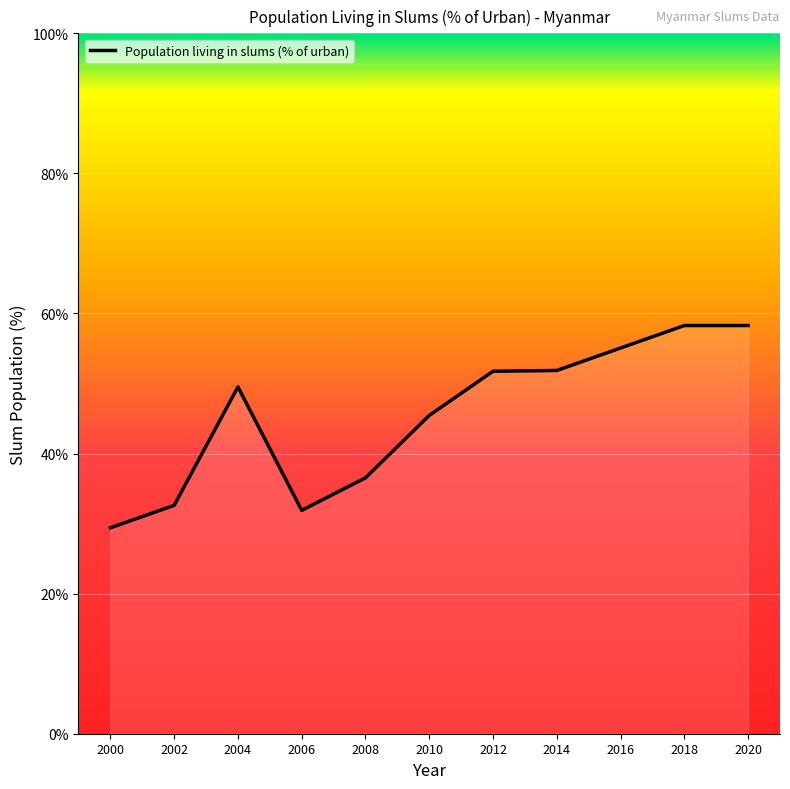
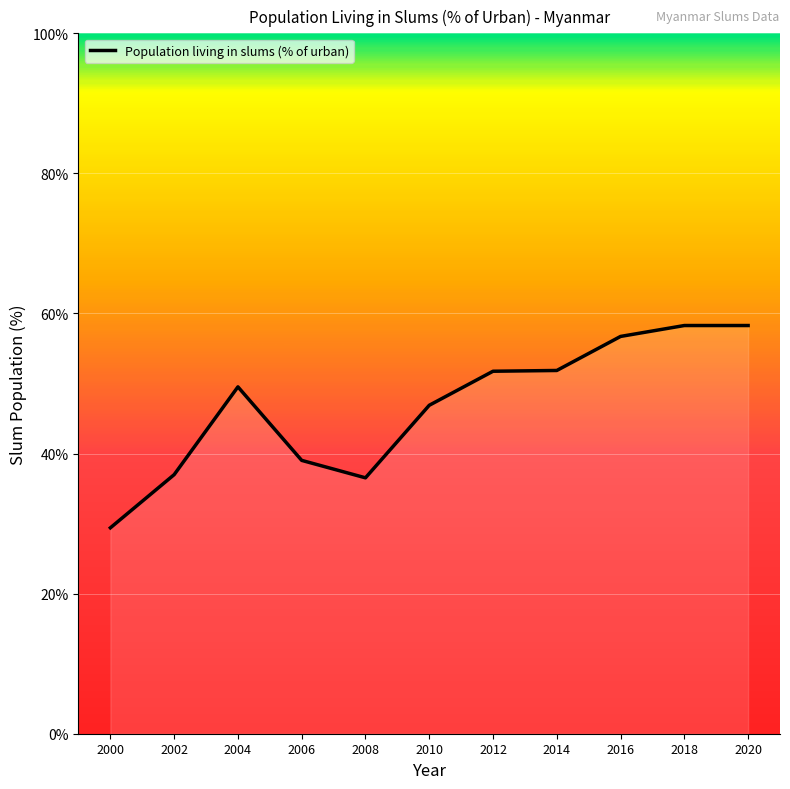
2002: 33% -> 37%
2006: 32% -> 39%
2010: 45% -> 47%
2016: 55% -> 57%
